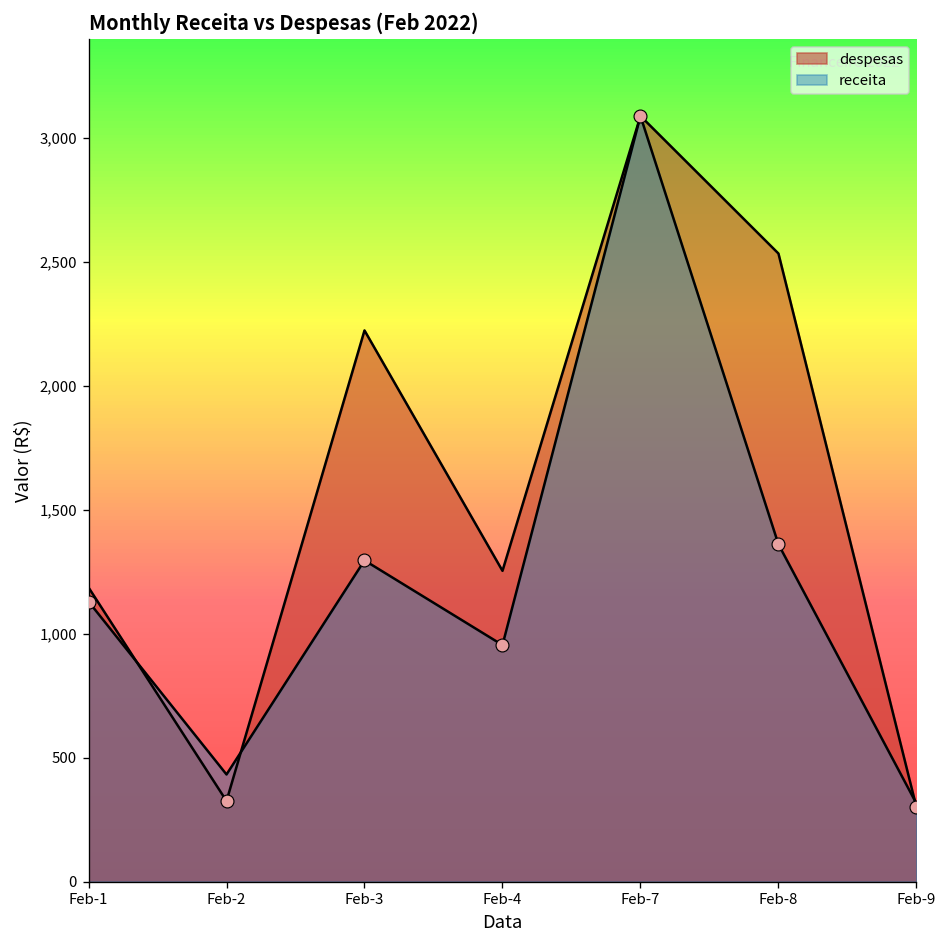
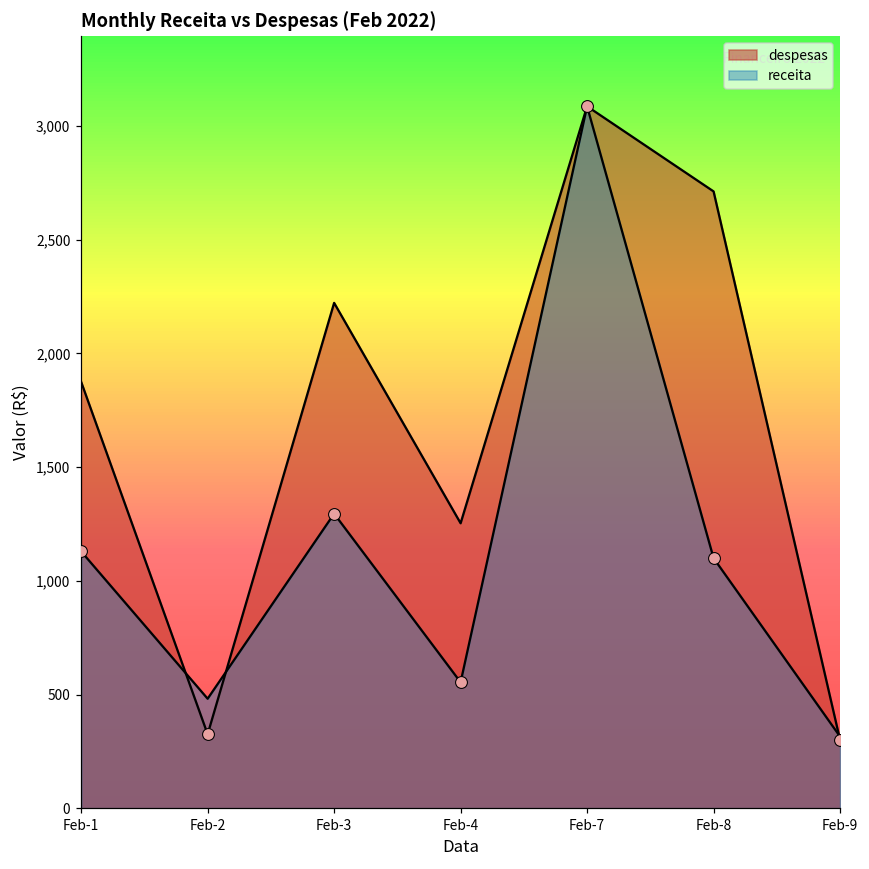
despesas, Feb-1: 1,190 -> 1,880
receita, Feb-2: 430 -> 480
receita, Feb-4: 950 -> 550
despesas, Feb-8: 2,530 -> 2,710
receita, Feb-8: 1,360 -> 1,100
